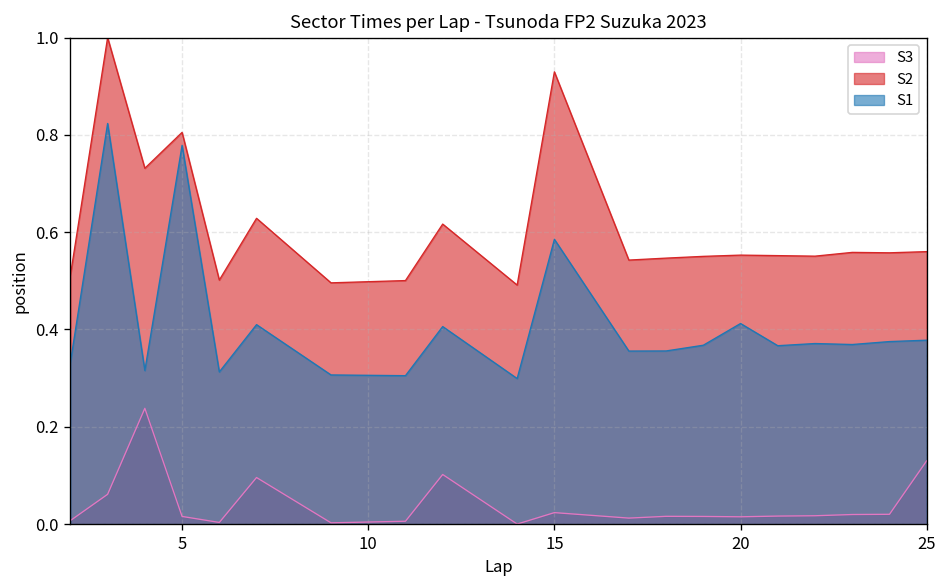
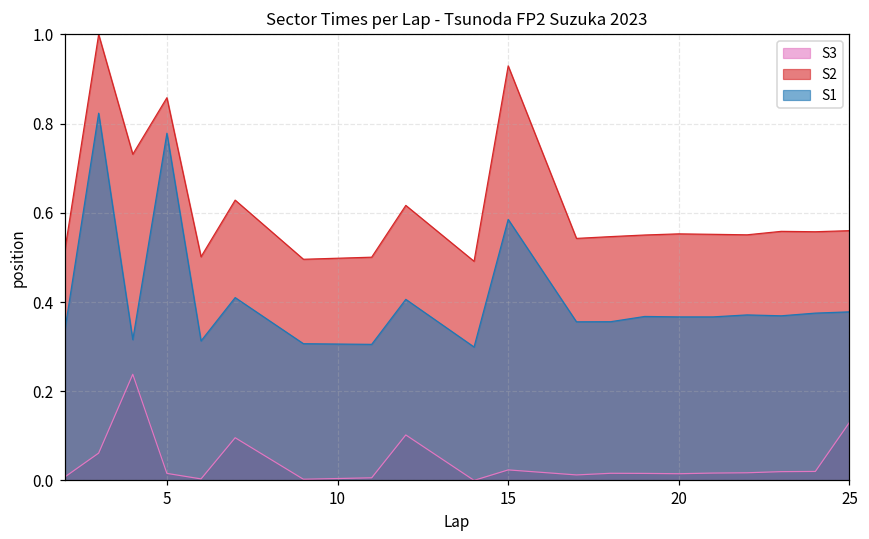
S2, 5: 0.81 -> 0.86
S1, 20: 0.41 -> 0.37
